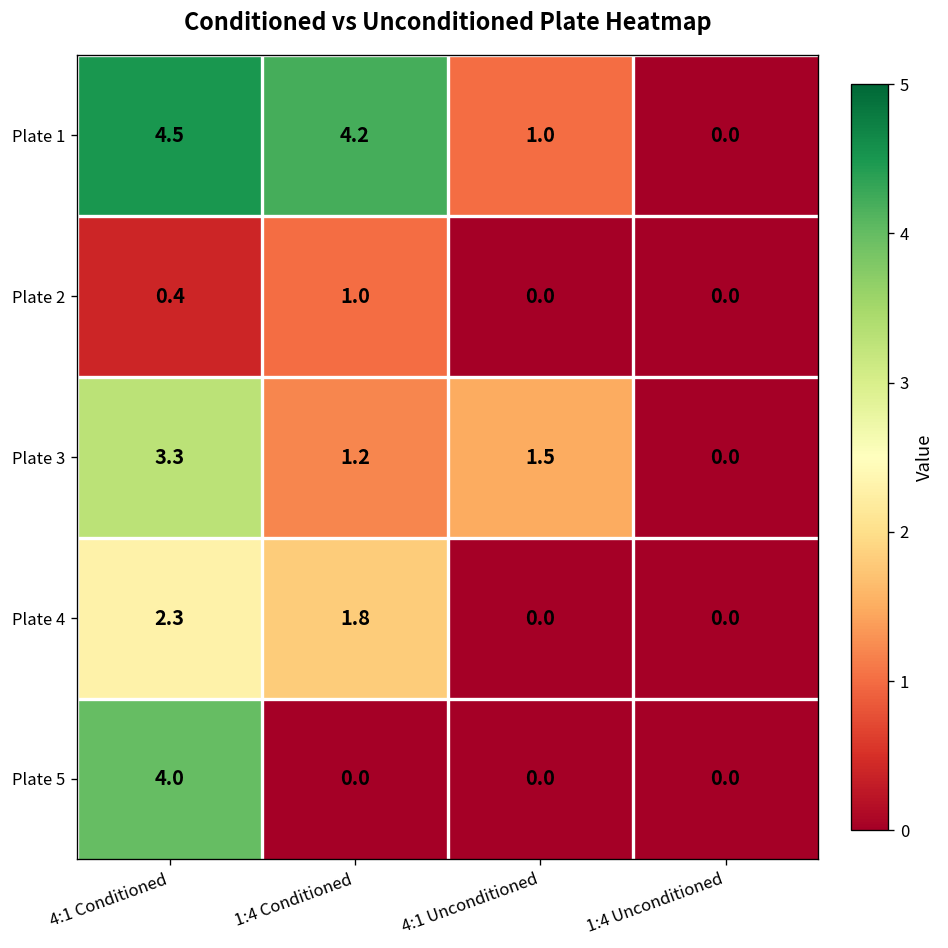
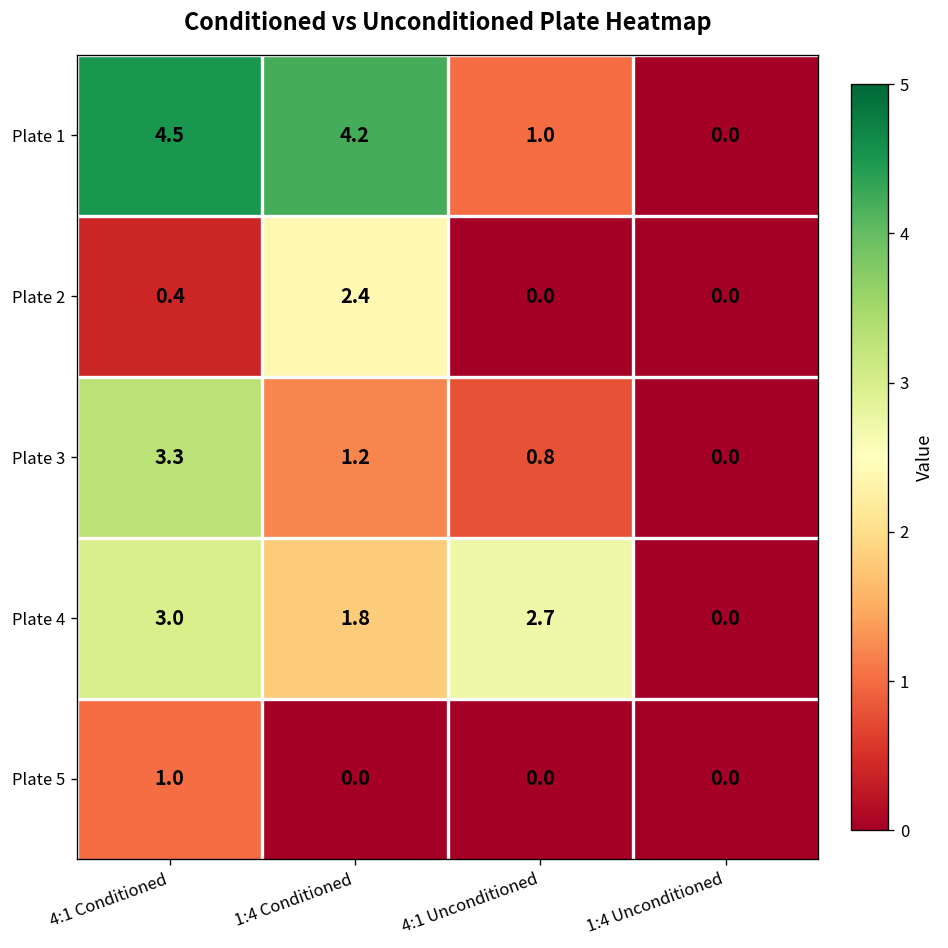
Plate 2, 1:4 Conditioned: 1.0 -> 2.4
Plate 3, 4:1 Unconditioned: 1.5 -> 0.8
Plate 4, 4:1 Conditioned: 2.3 -> 3.0
Plate 4, 4:1 Unconditioned: 0.0 -> 2.7
Plate 5, 4:1 Conditioned: 4.0 -> 1.0
